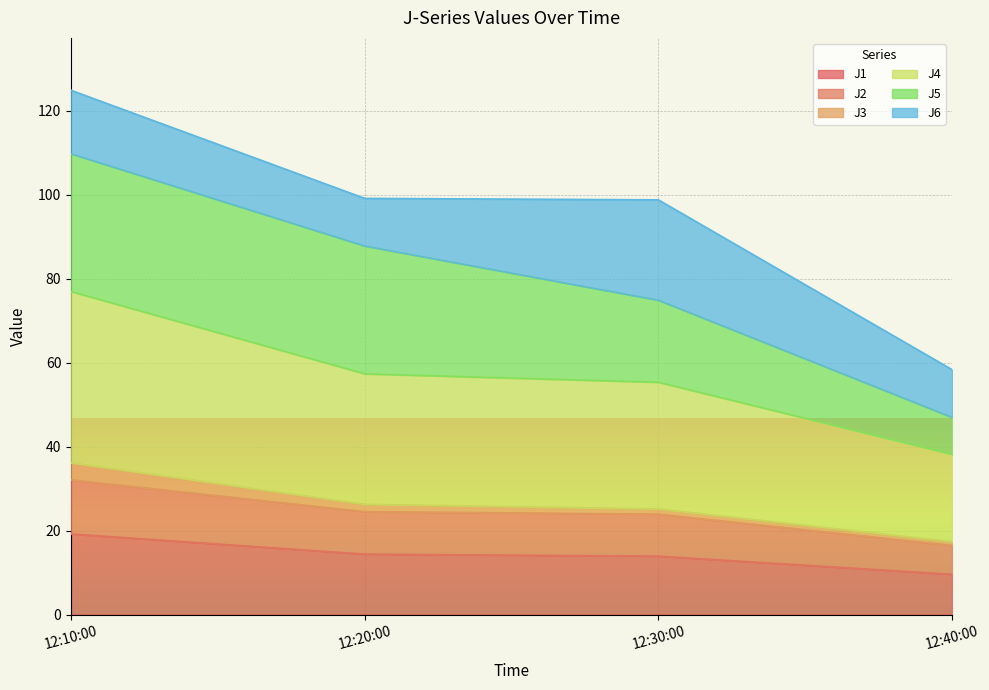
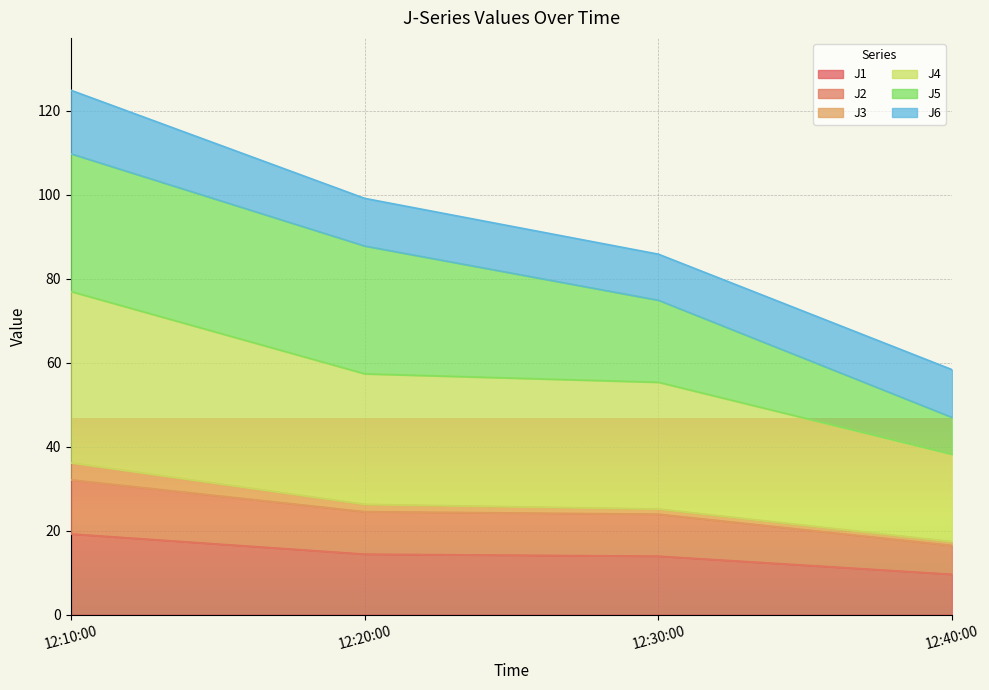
J6, 12:30:00: 24 -> 11
